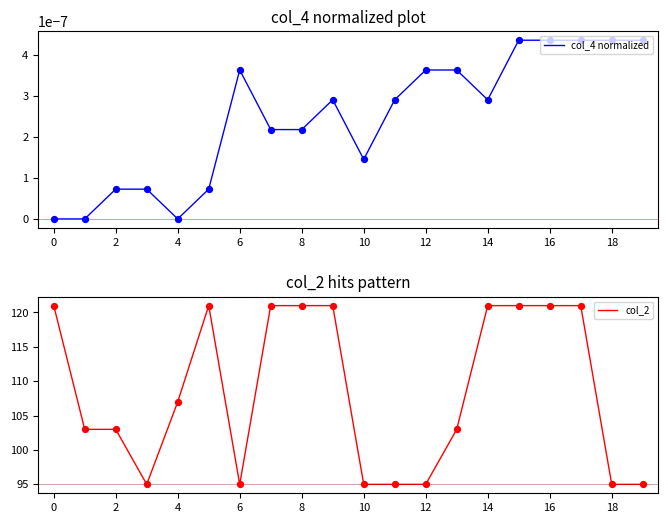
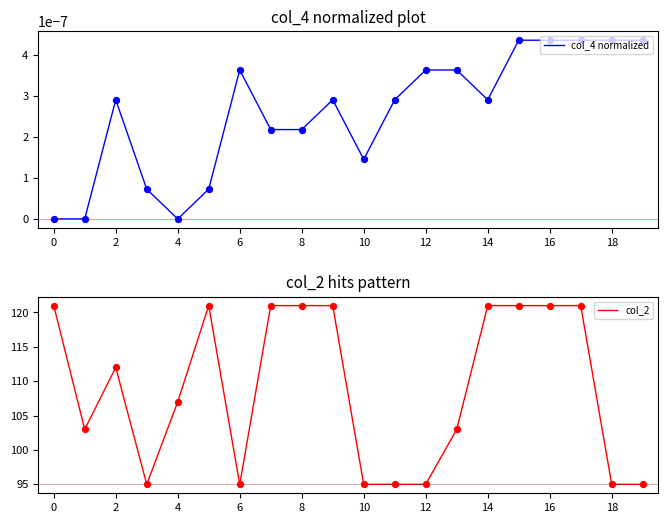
col_4 normalized plot, 2: 0.00000007 -> 0.00000029
col_2 hits pattern, 2: 103 -> 112
